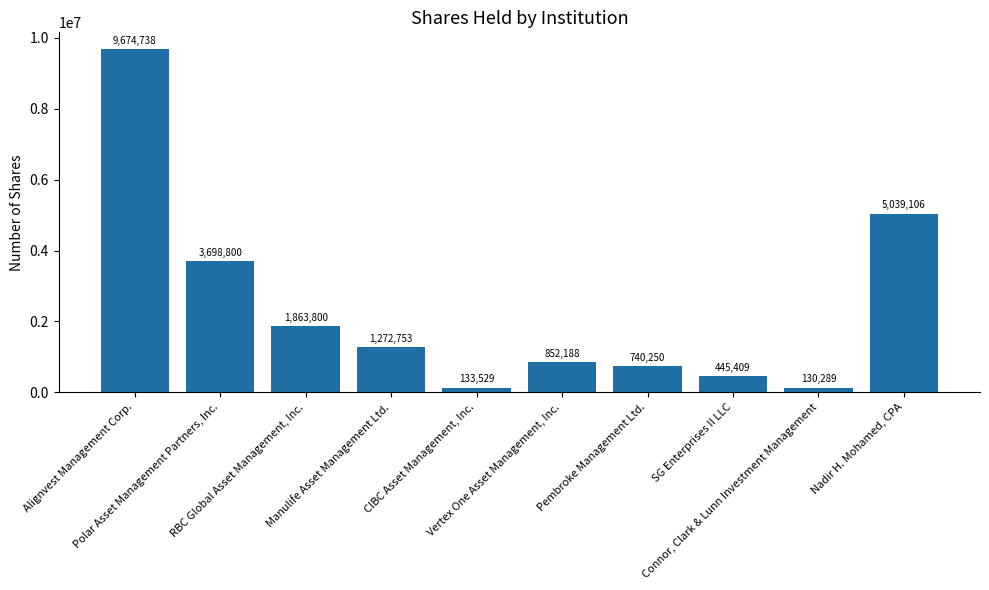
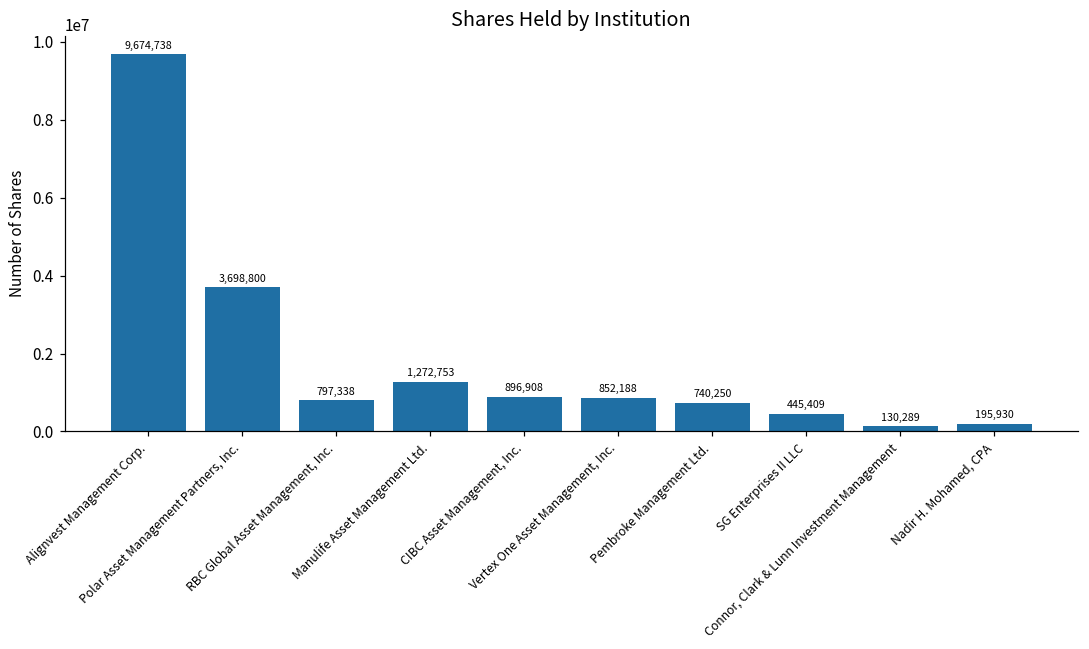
RBC Global Asset Management, Inc.: 1,863,800 -> 797,338
CIBC Asset Management, Inc.: 133,529 -> 896,908
Nadir H. Mohamed, CPA: 5,039,106 -> 195,930
